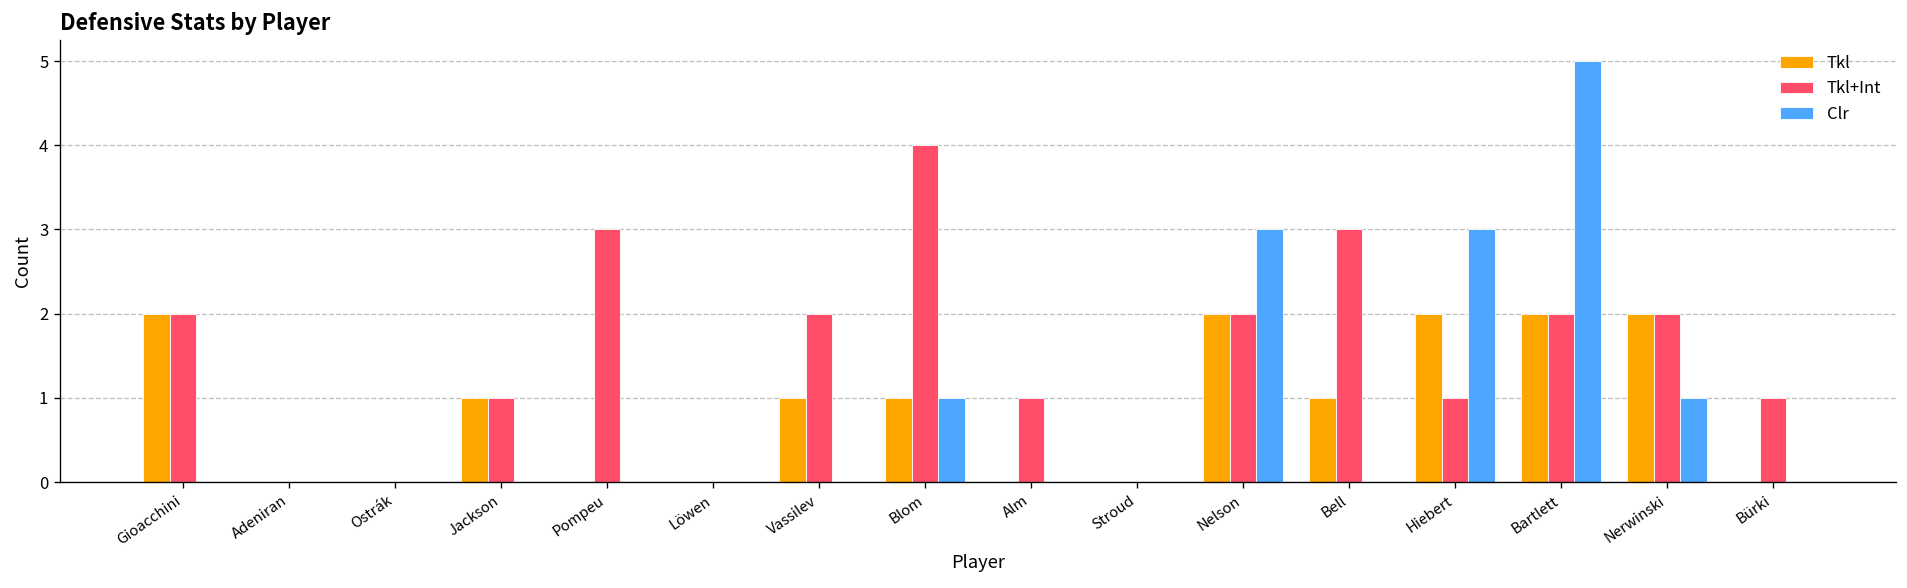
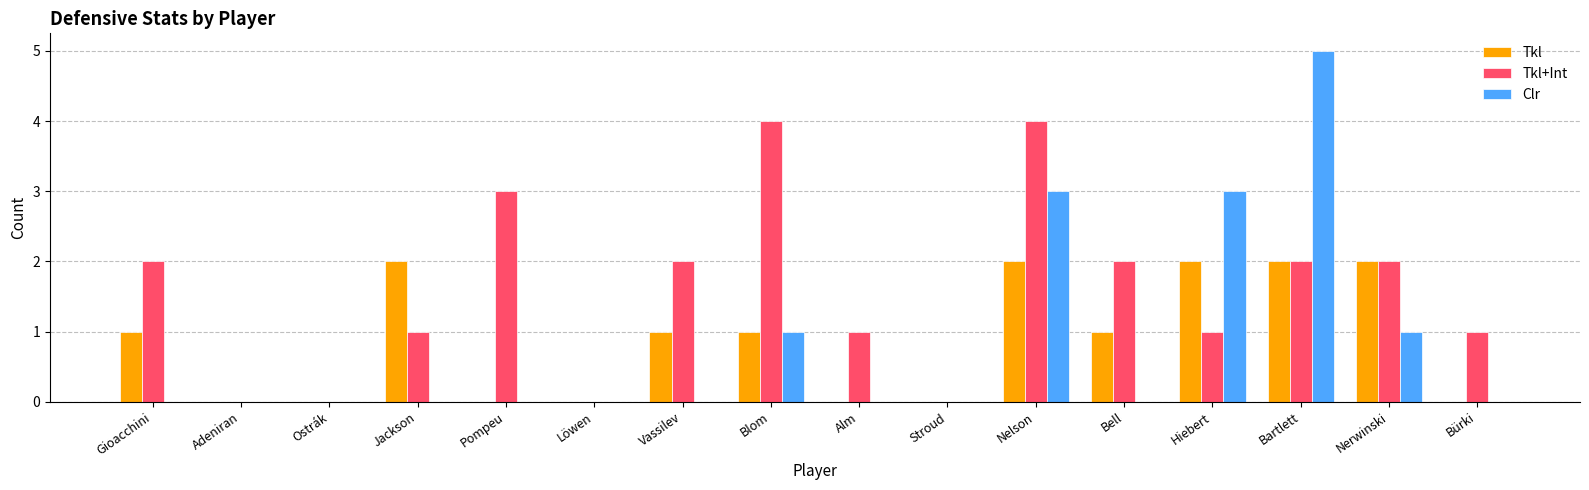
Tkl, Gioacchini: 2 -> 1
Tkl, Jackson: 1 -> 2
Tkl+Int, Nelson: 2 -> 4
Tkl+Int, Bell: 3 -> 2
